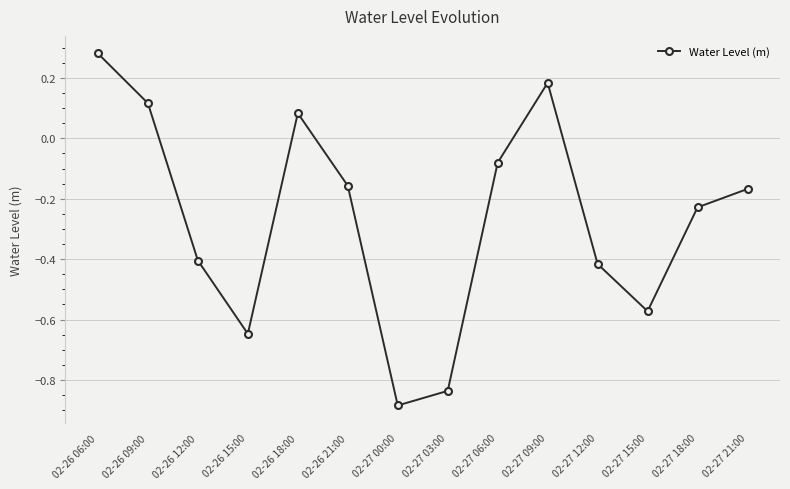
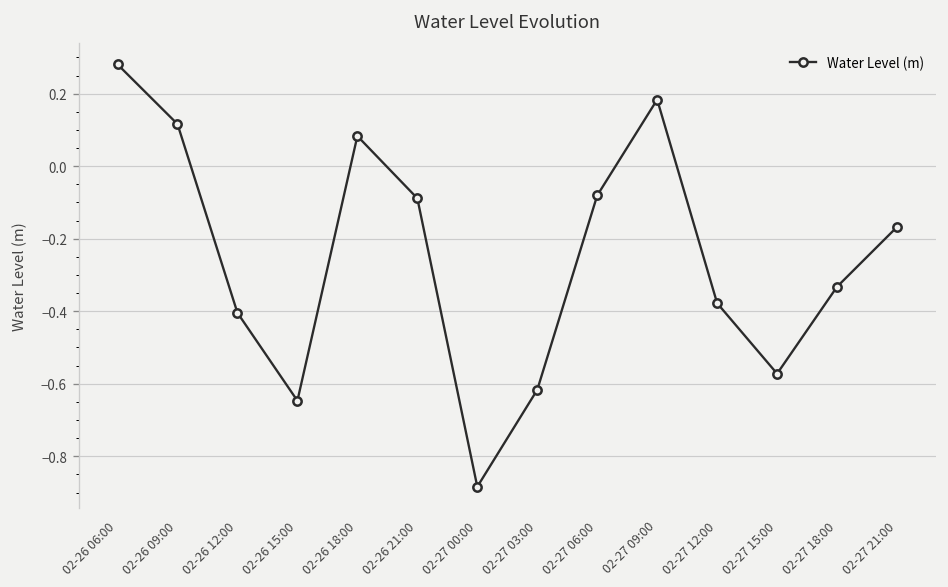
02-26 21:00: -0.16 -> -0.09
02-27 03:00: -0.84 -> -0.62
02-27 12:00: -0.42 -> -0.38
02-27 18:00: -0.23 -> -0.33
